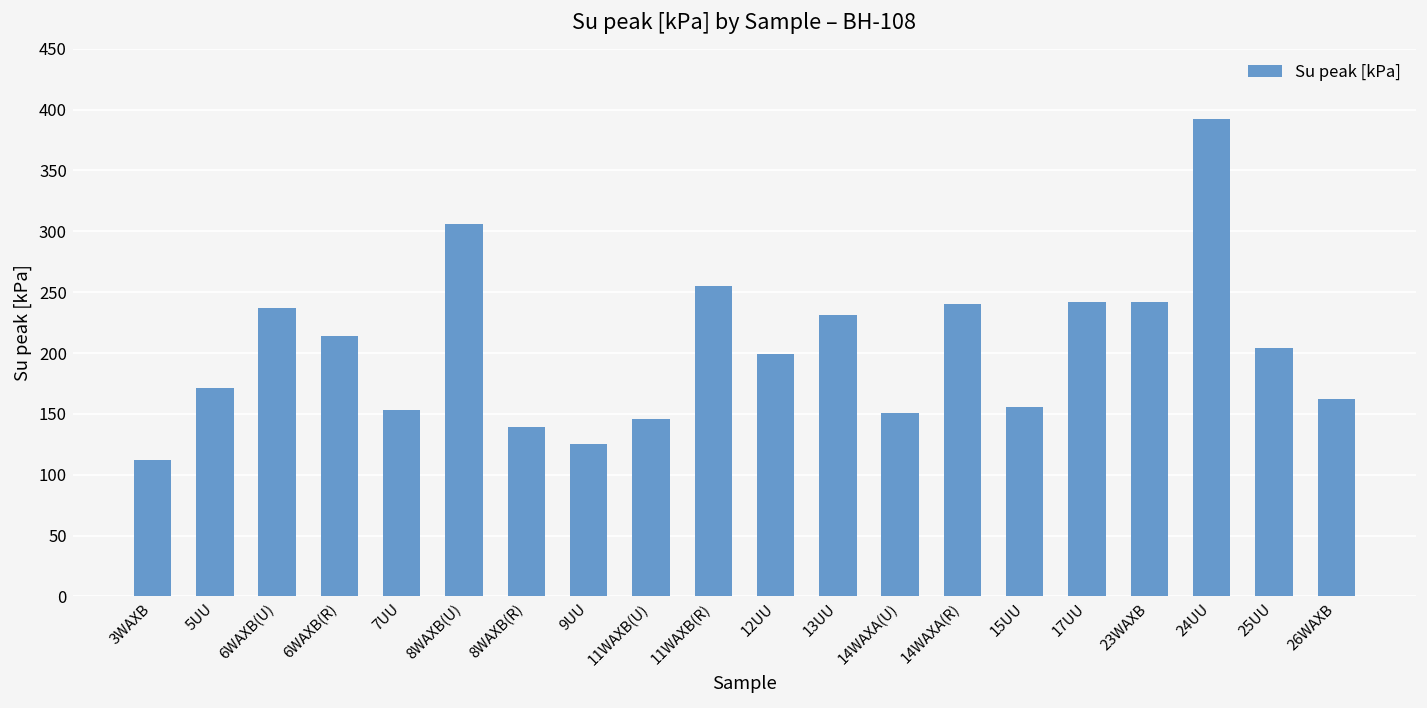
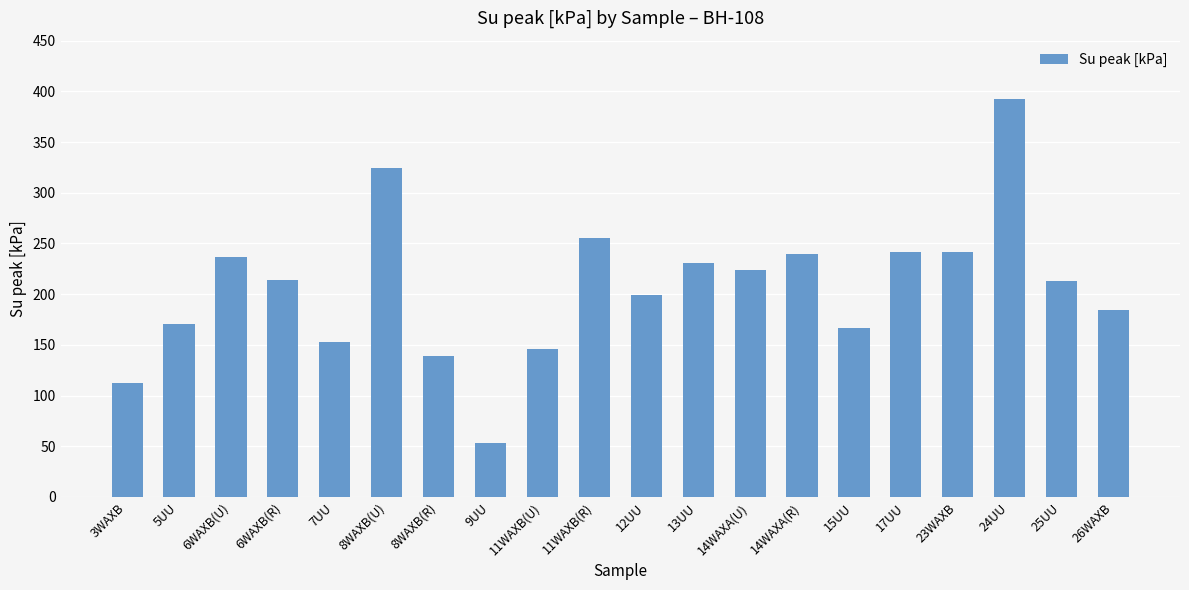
8WAXB(U): 306 -> 324
9UU: 125 -> 53
14WAXA(U): 151 -> 224
15UU: 156 -> 167
25UU: 204 -> 213
26WAXB: 162 -> 184
